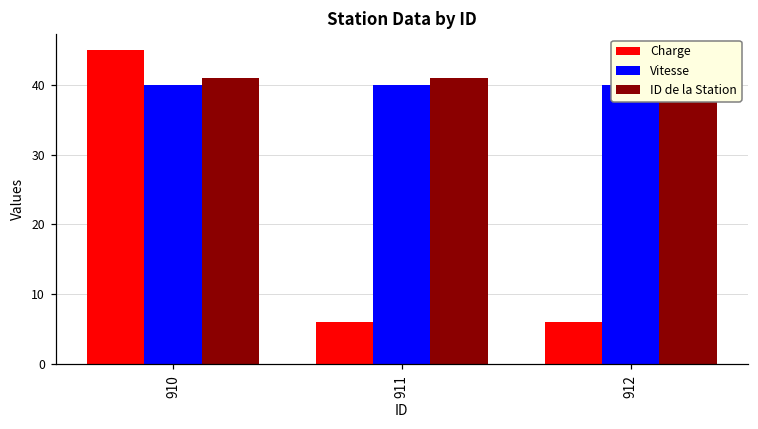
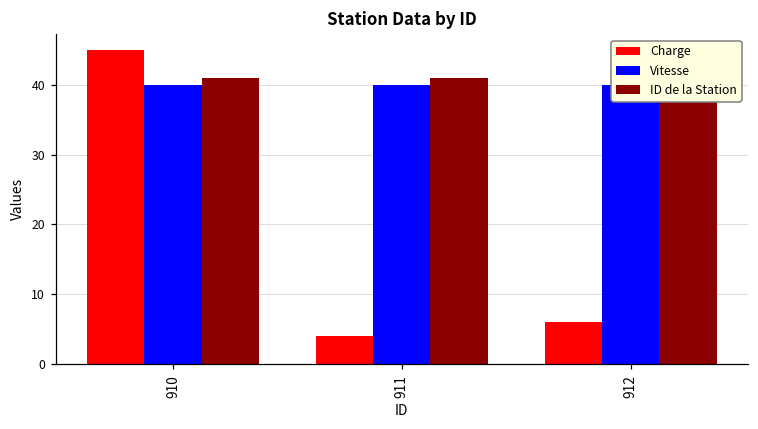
Charge, 911: 6 -> 4
